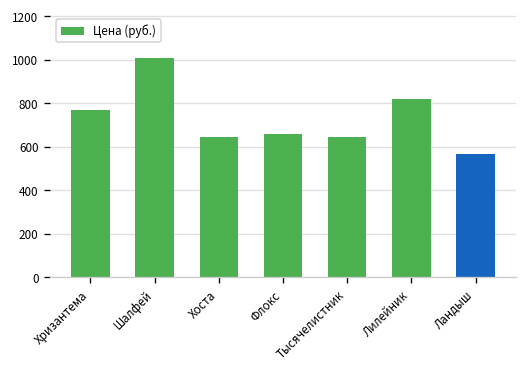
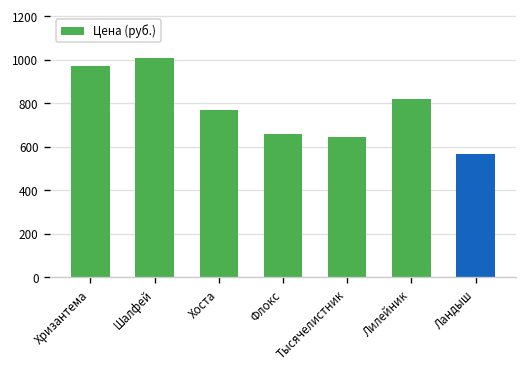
Хризантема: 770 -> 970
Хоста: 640 -> 770
